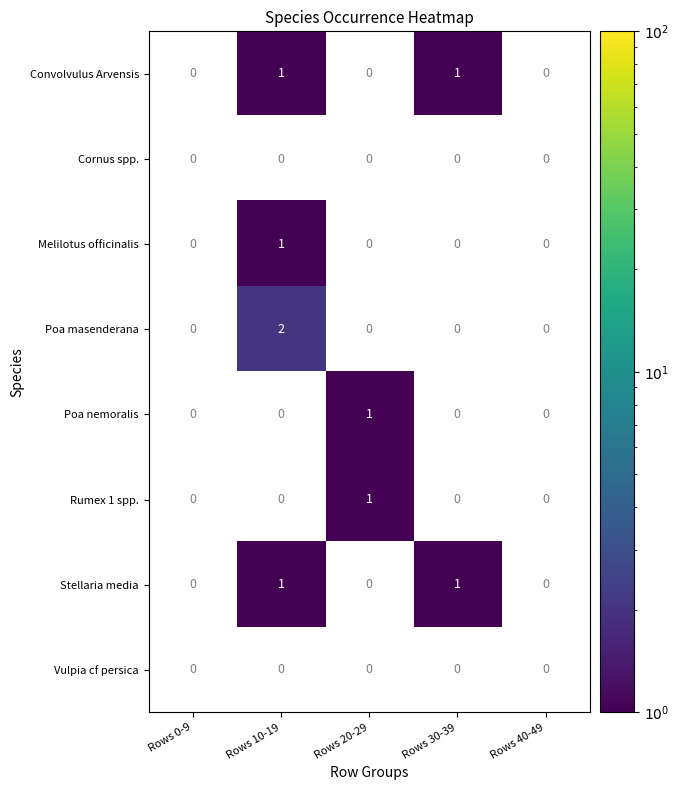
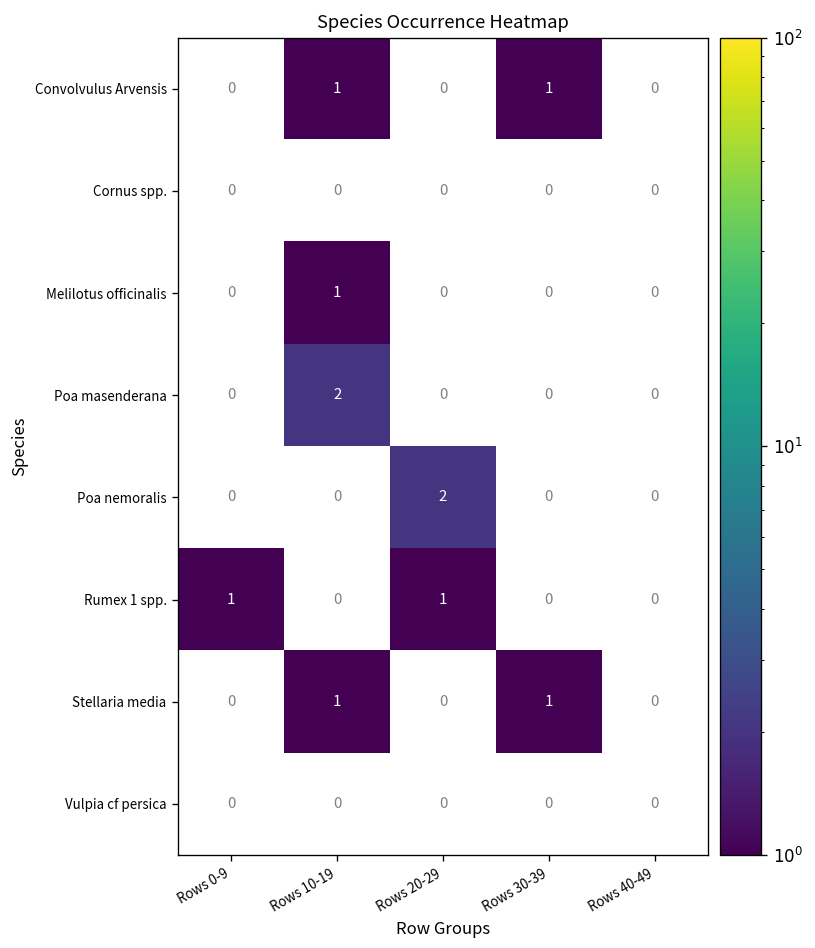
Poa nemoralis, Rows 20-29: 1 -> 2
Rumex 1 spp., Rows 0-9: 0 -> 1
